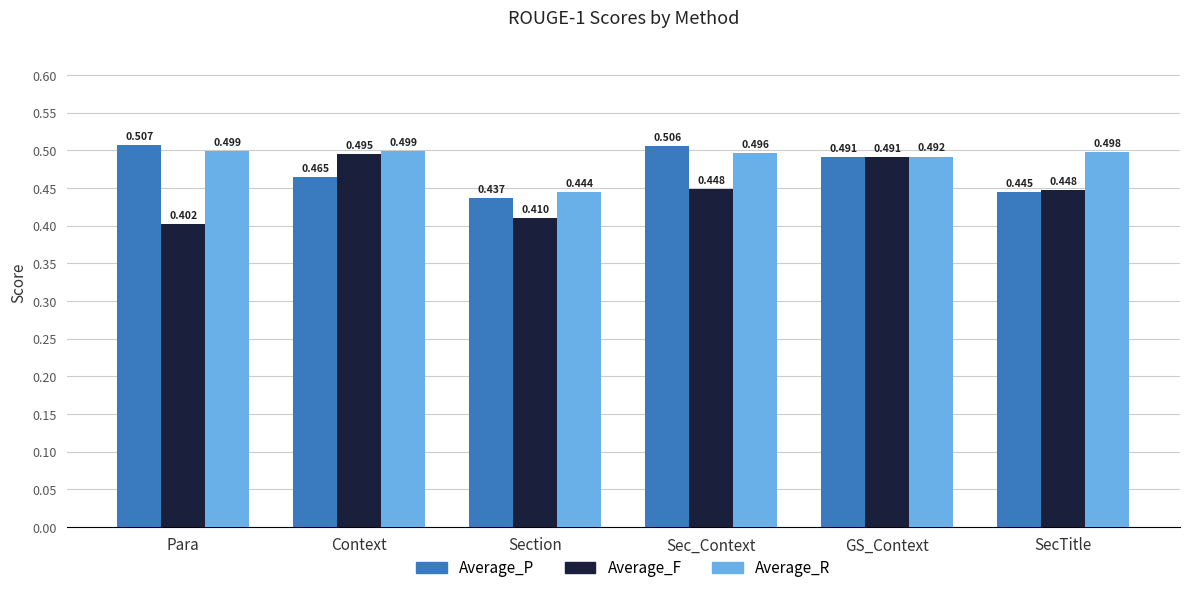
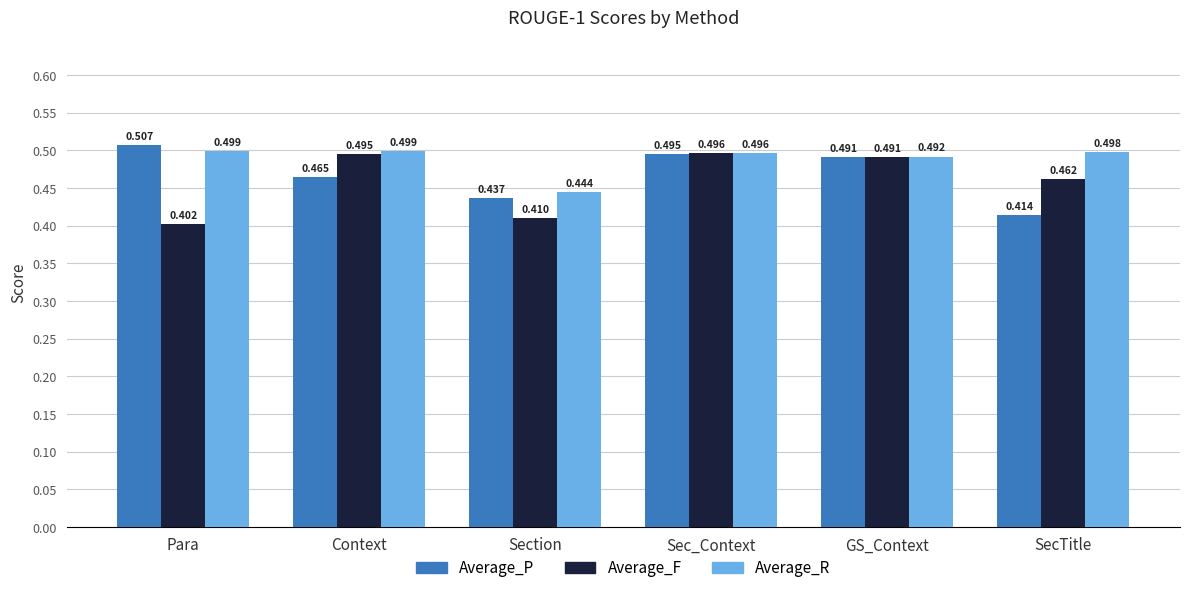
Average_P, Sec_Context: 0.506 -> 0.495
Average_F, Sec_Context: 0.448 -> 0.496
Average_P, SecTitle: 0.445 -> 0.414
Average_F, SecTitle: 0.448 -> 0.462
